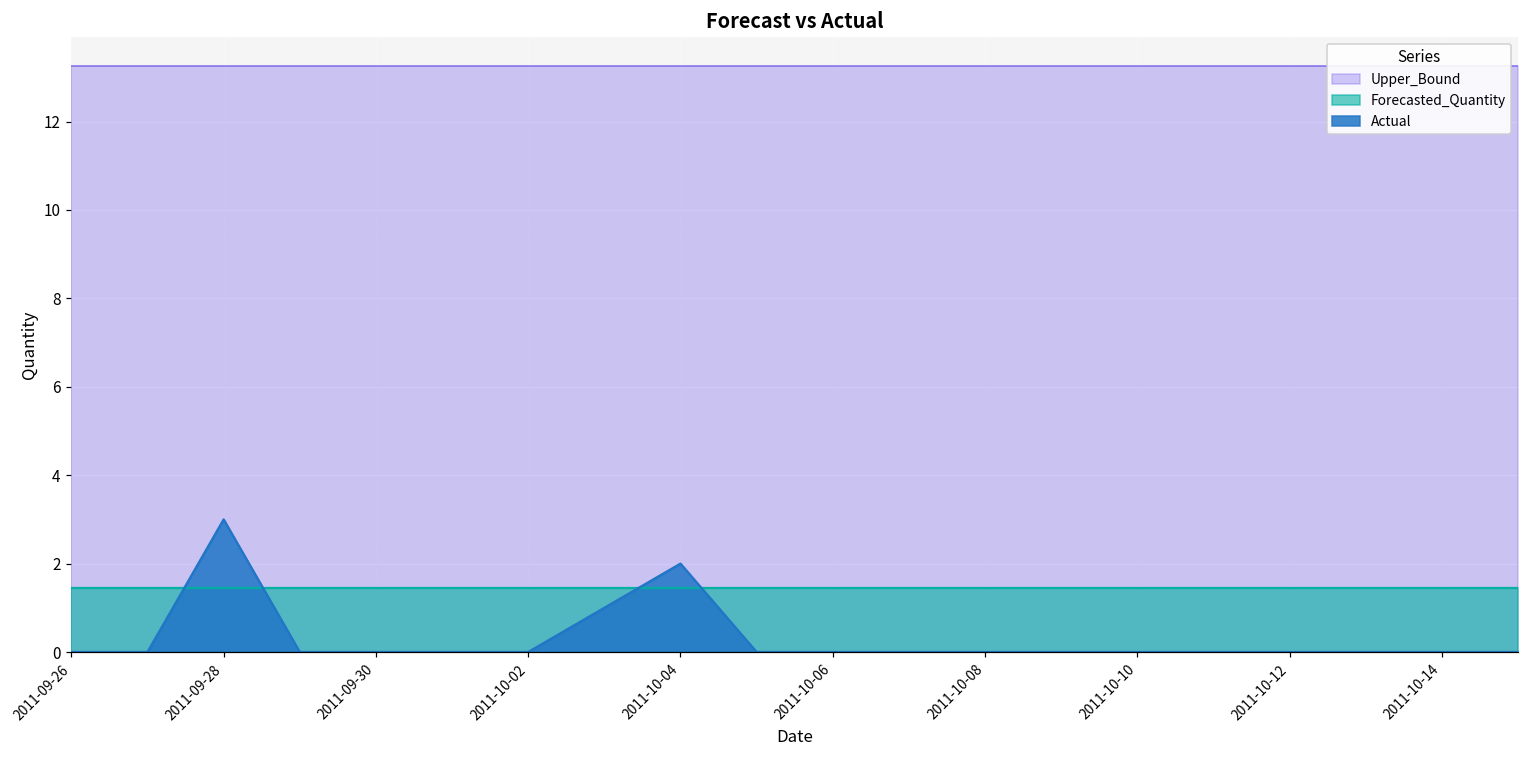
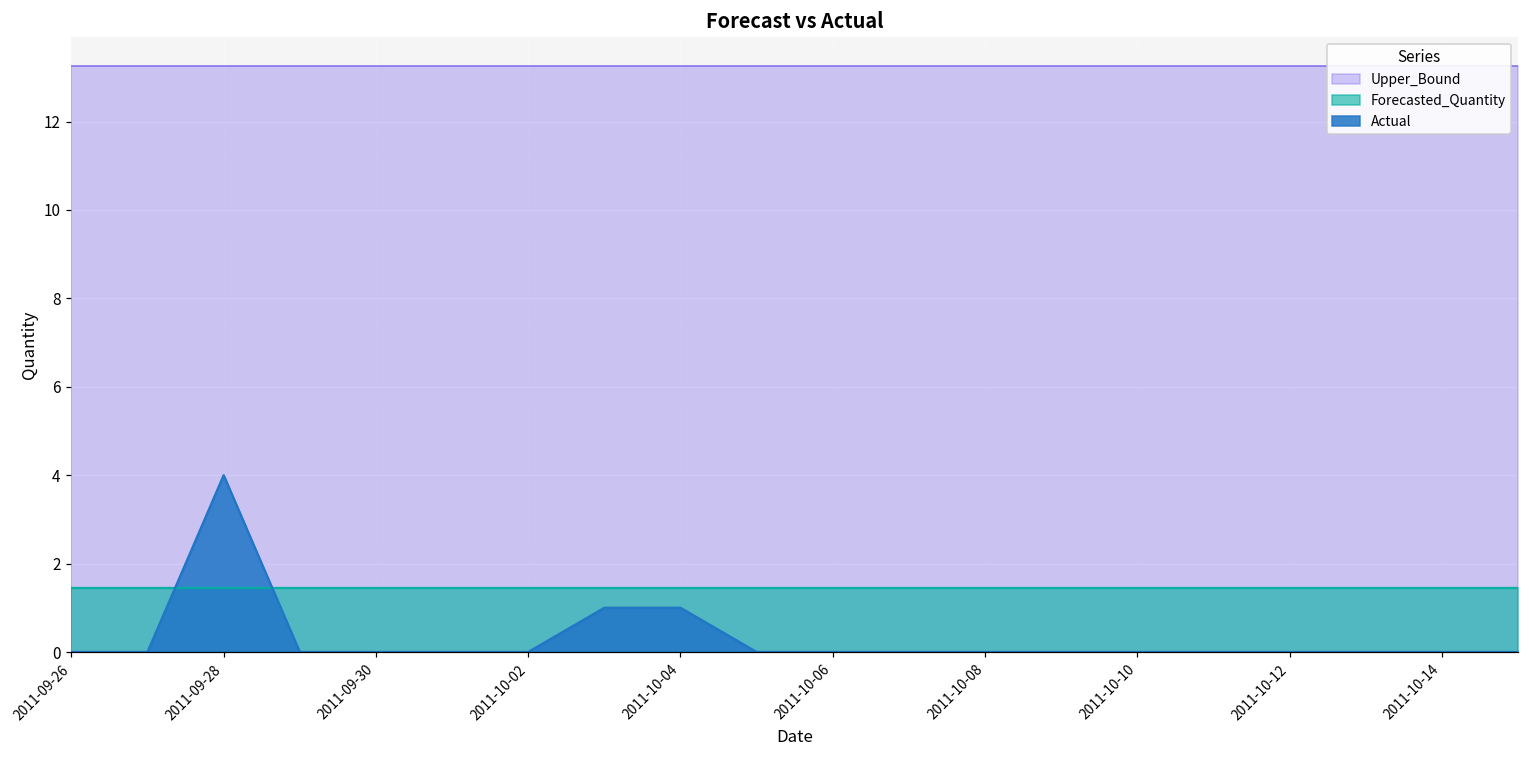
Actual, 2011-09-28: 3 -> 4
Actual, 2011-10-04: 2 -> 1
